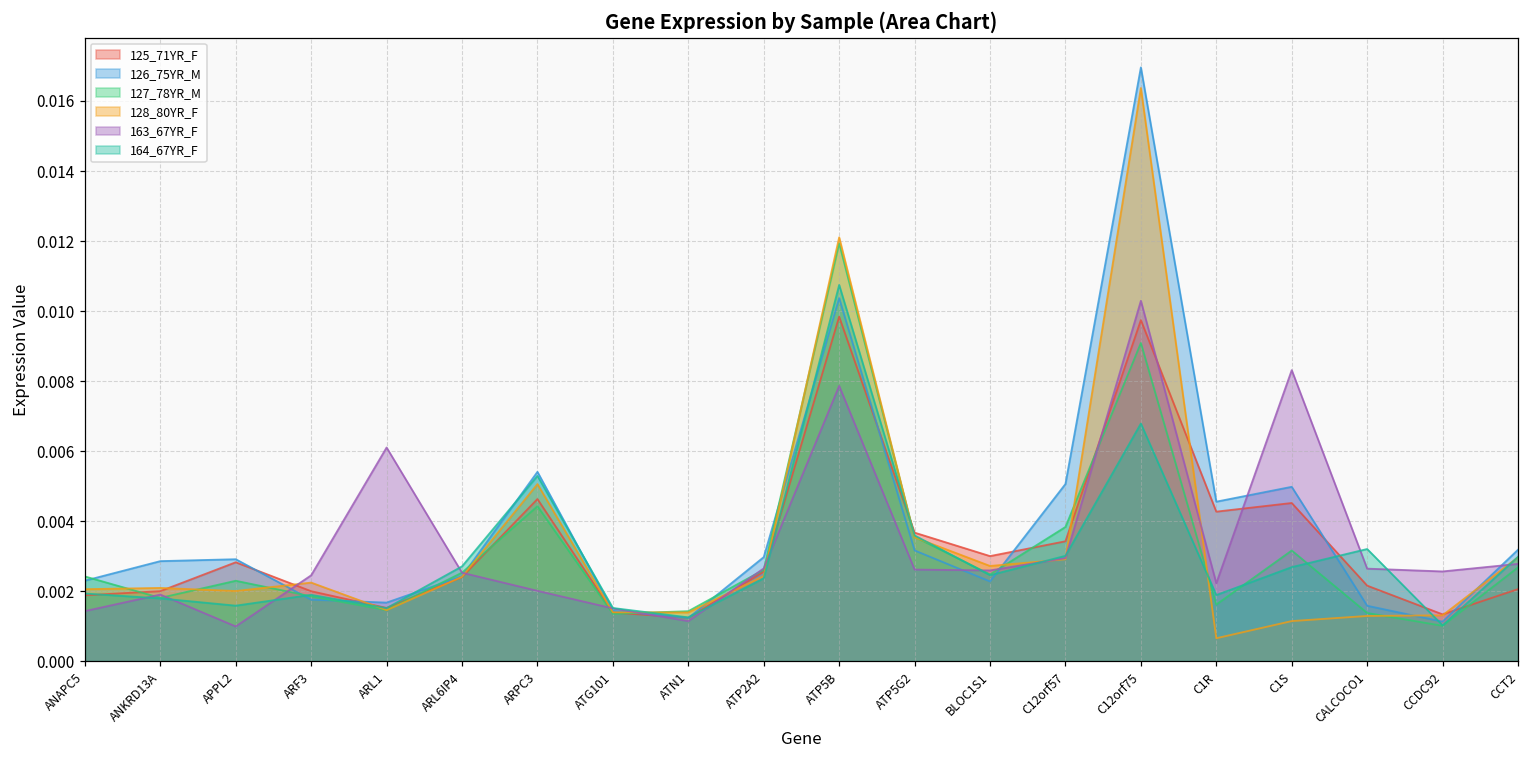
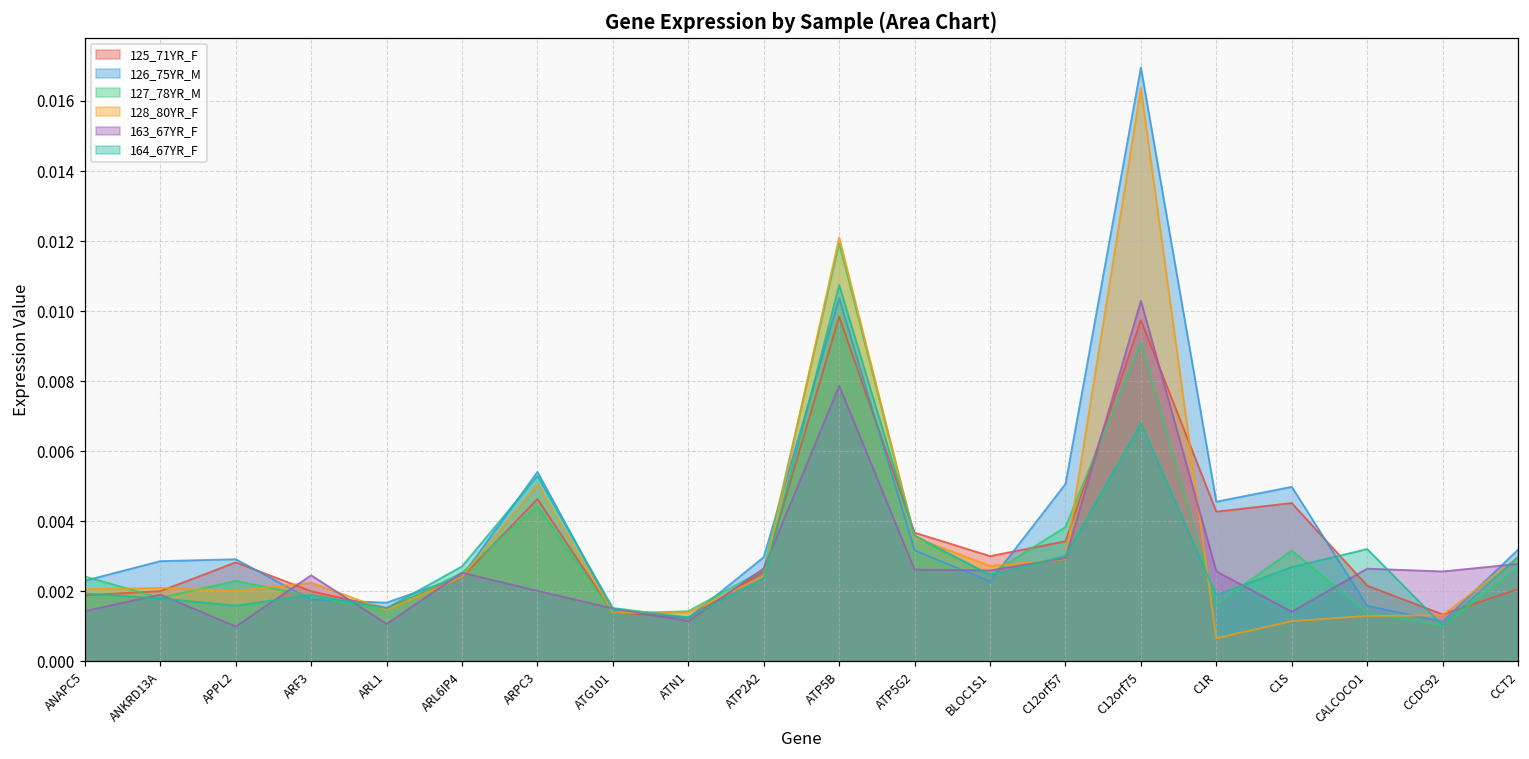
163_67YR_F, ARL1: 0.0061 -> 0.0011
163_67YR_F, C1R: 0.0022 -> 0.0026
163_67YR_F, C1S: 0.0083 -> 0.0014
